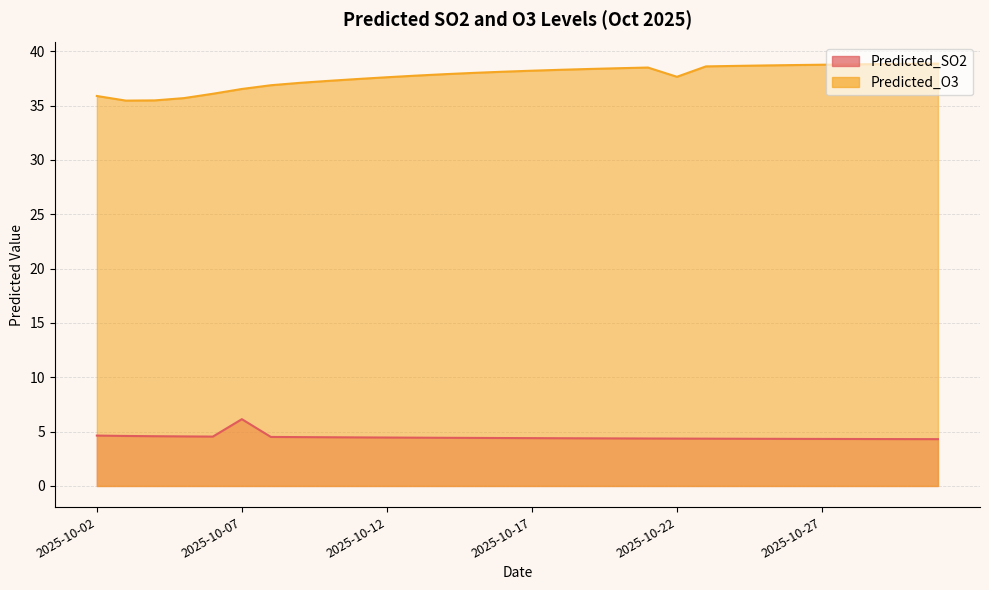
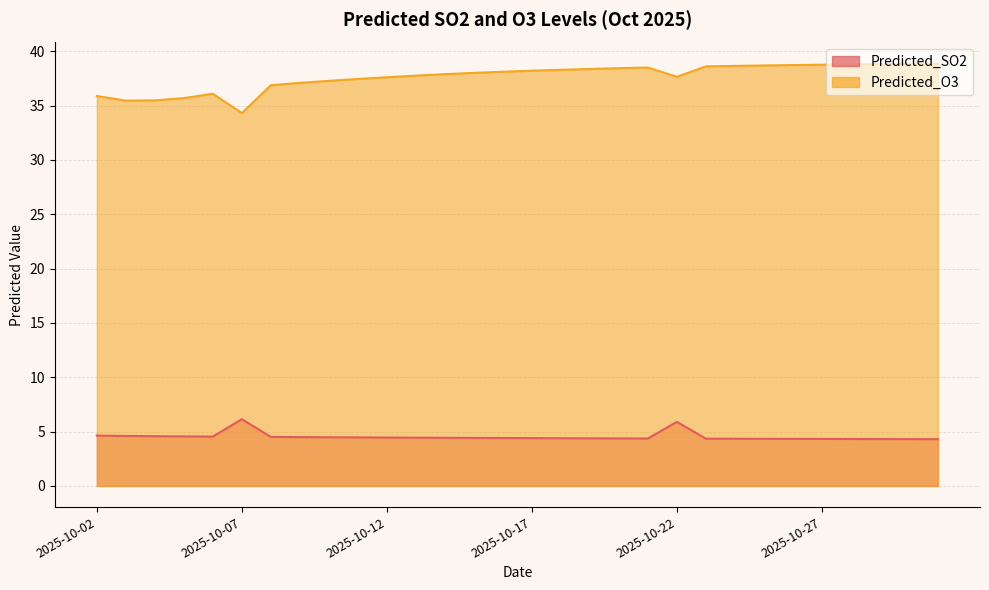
Predicted_O3, 2025-10-07: 36.5 -> 34.3
Predicted_SO2, 2025-10-22: 4.4 -> 5.9
